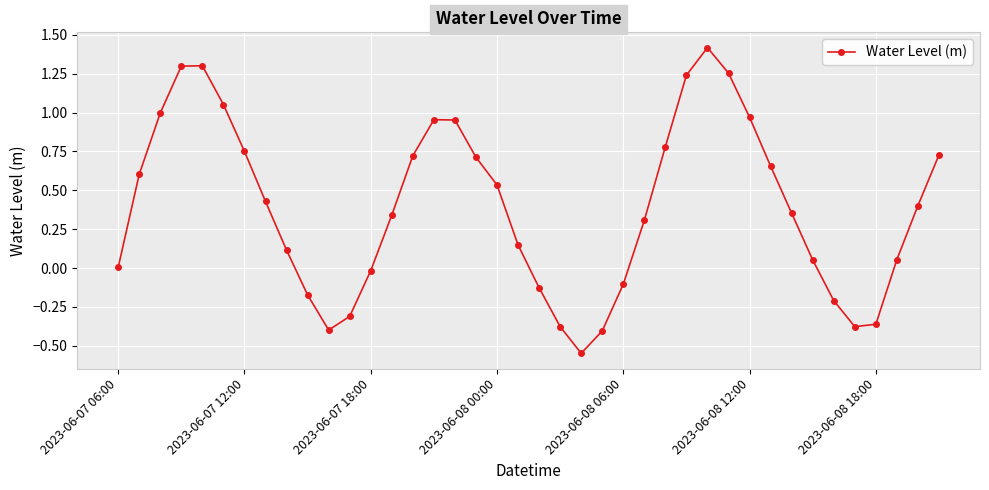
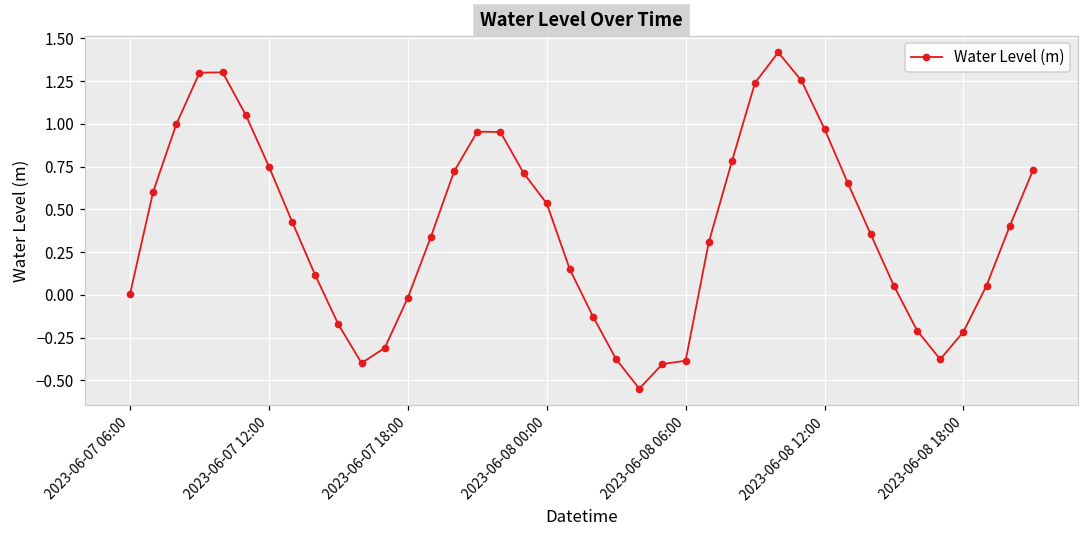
2023-06-08 06:00: -0.10 -> -0.39
2023-06-08 18:00: -0.36 -> -0.22
